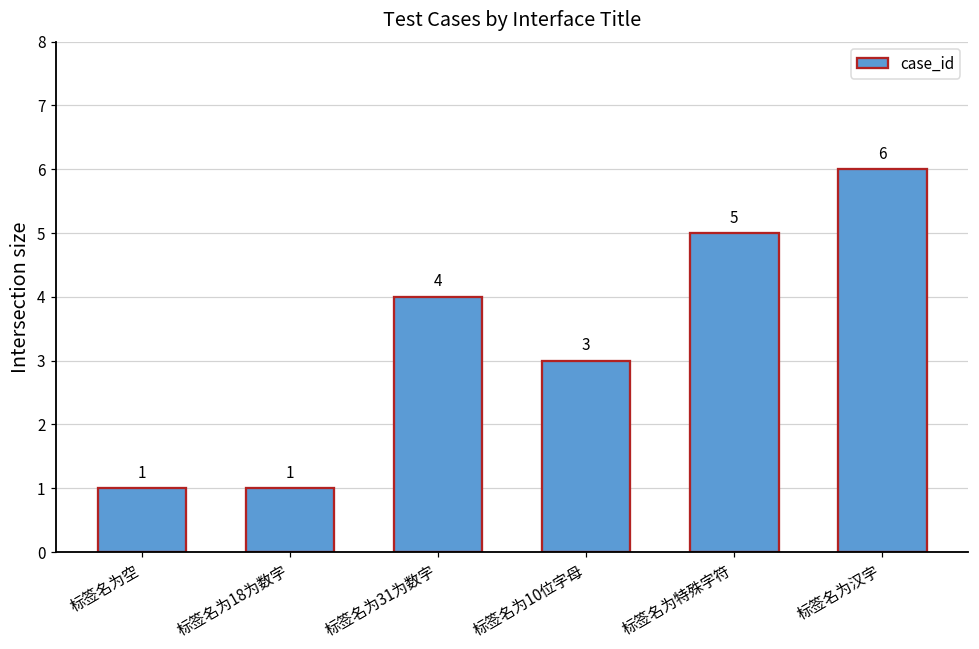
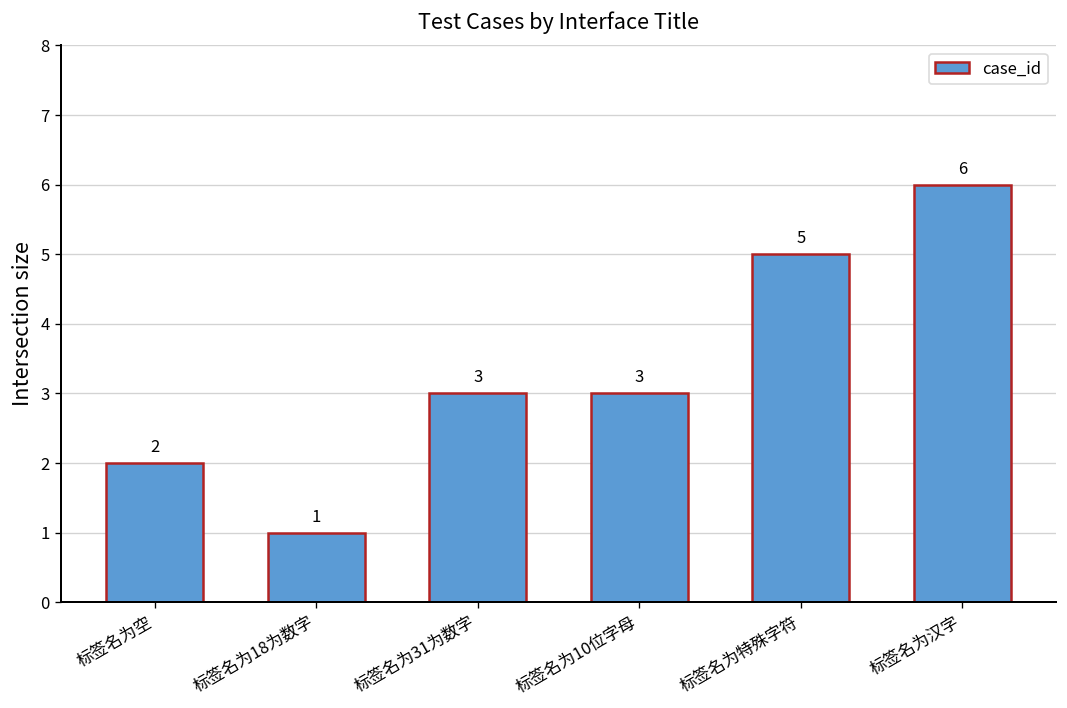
标签名为空: 1 -> 2
标签名为31为数字: 4 -> 3
